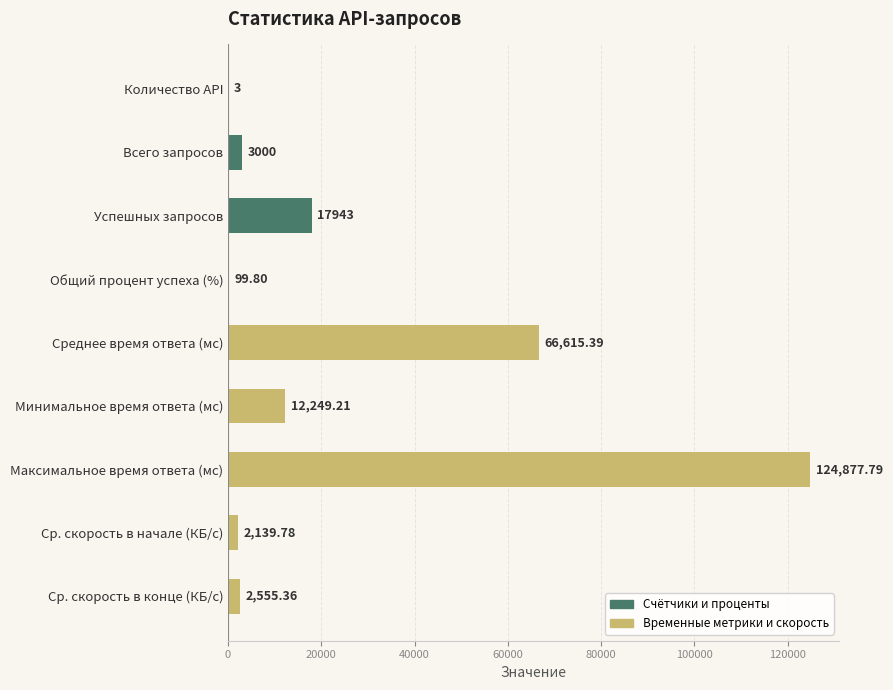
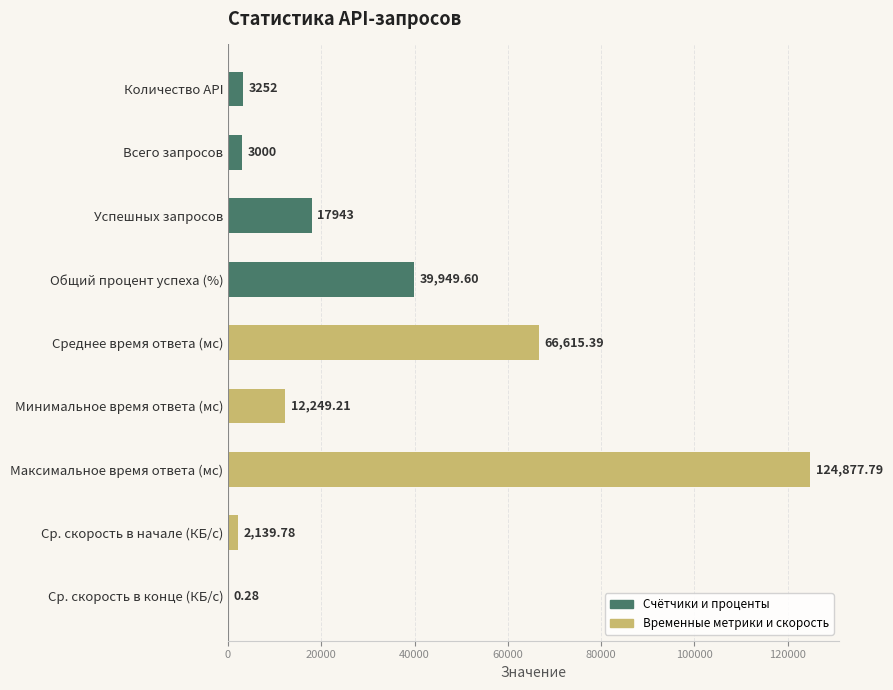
Количество API: 3 -> 3252
Общий процент успеха (%): 99.80 -> 39,949.60
Ср. скорость в конце (КБ/с): 2,555.36 -> 0.28
